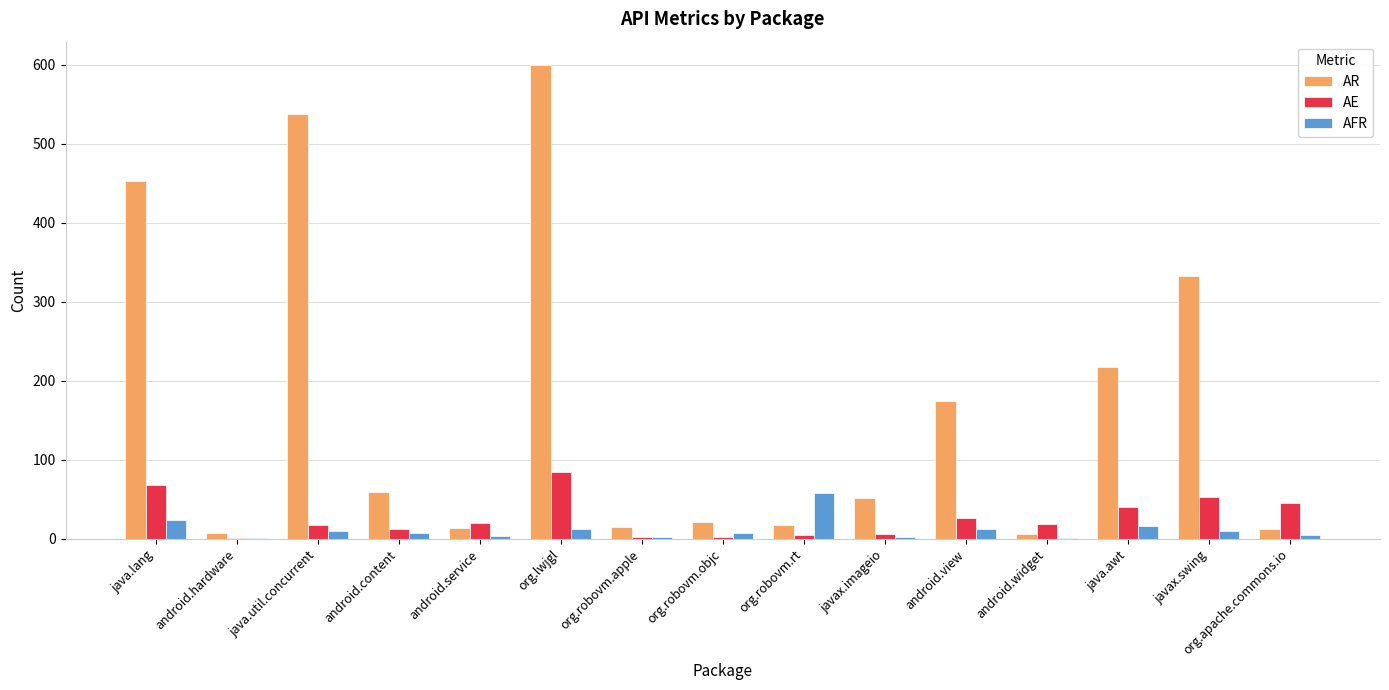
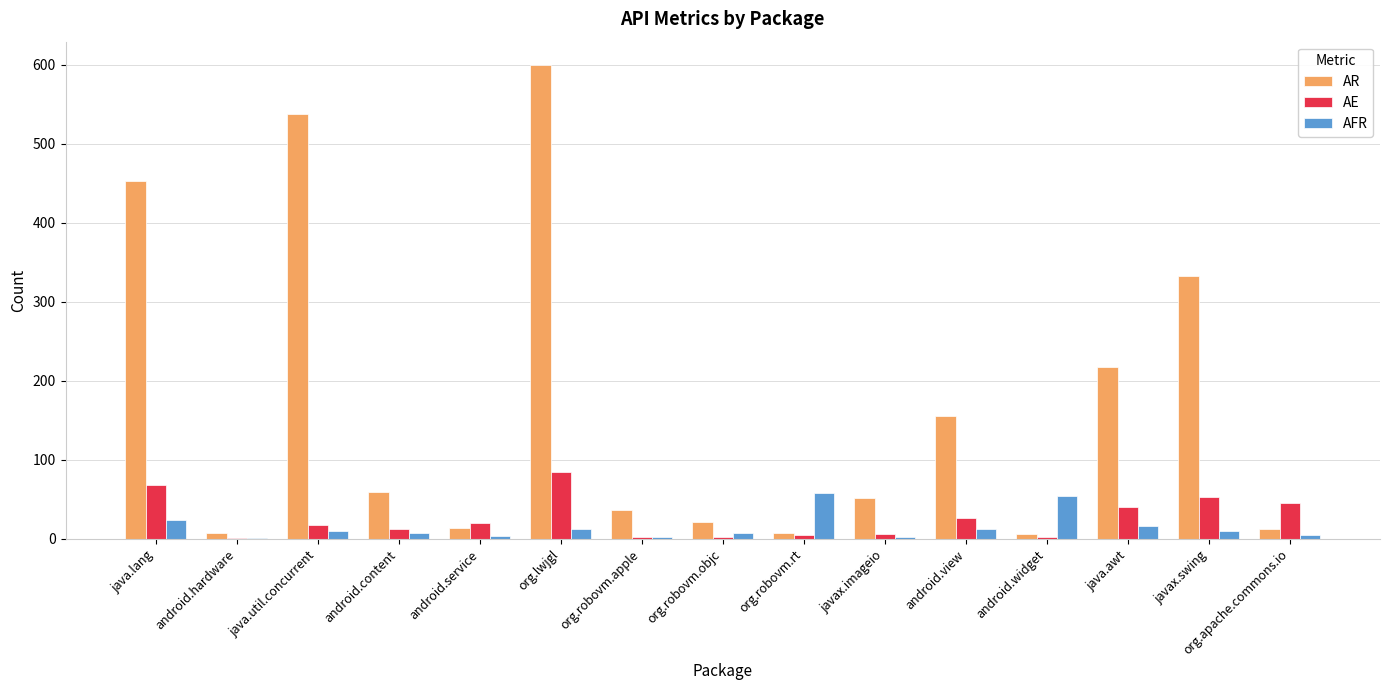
AR, org.robovm.apple: 20 -> 40
AR, org.robovm.rt: 20 -> 10
AR, android.view: 180 -> 160
AE, android.widget: 20 -> 0
AFR, android.widget: 0 -> 50
